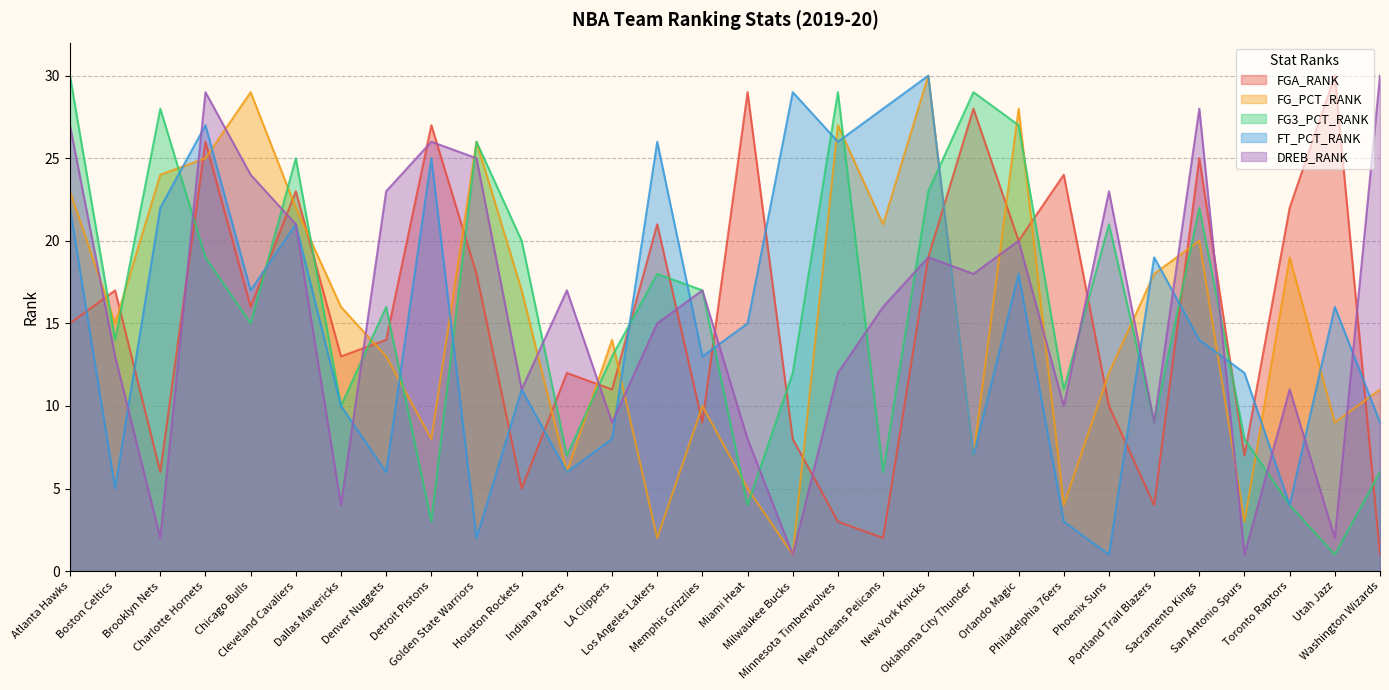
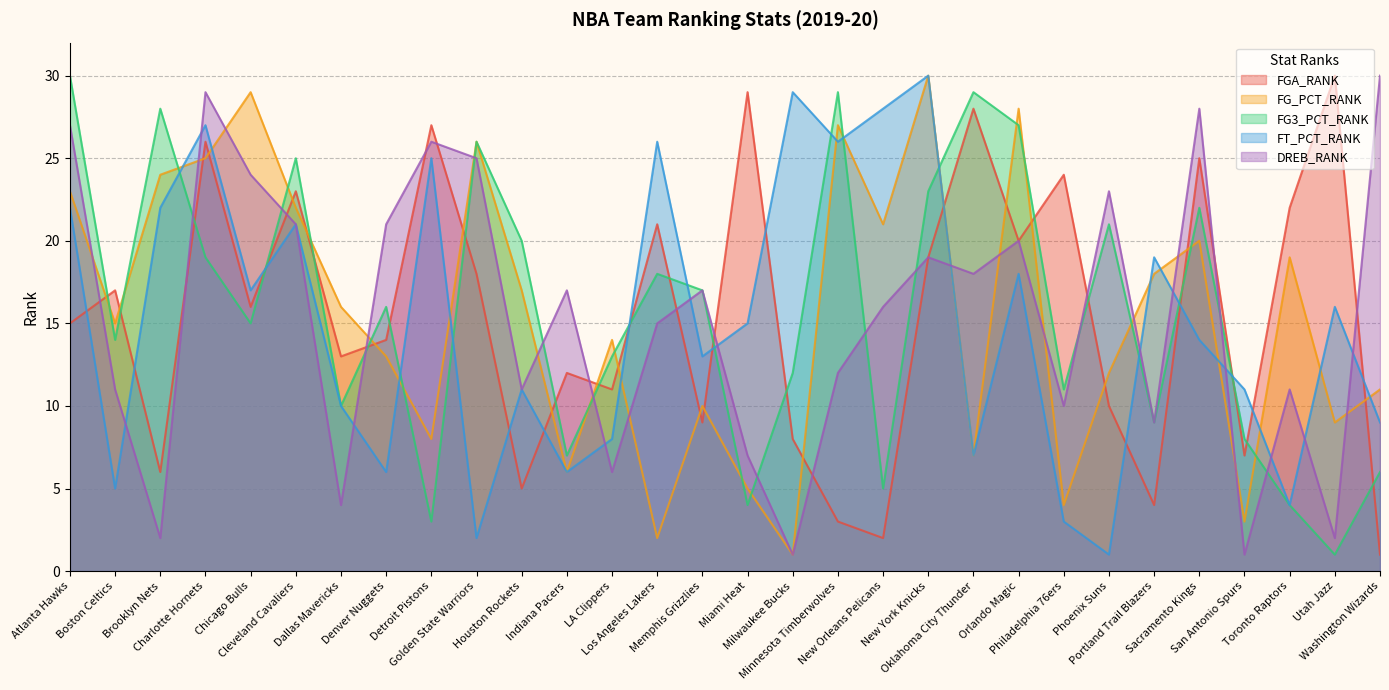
DREB_RANK, Boston Celtics: 13 -> 11
DREB_RANK, Denver Nuggets: 23 -> 21
DREB_RANK, LA Clippers: 9 -> 6
DREB_RANK, Miami Heat: 8 -> 7
FG3_PCT_RANK, New Orleans Pelicans: 6 -> 5
FT_PCT_RANK, San Antonio Spurs: 12 -> 11
